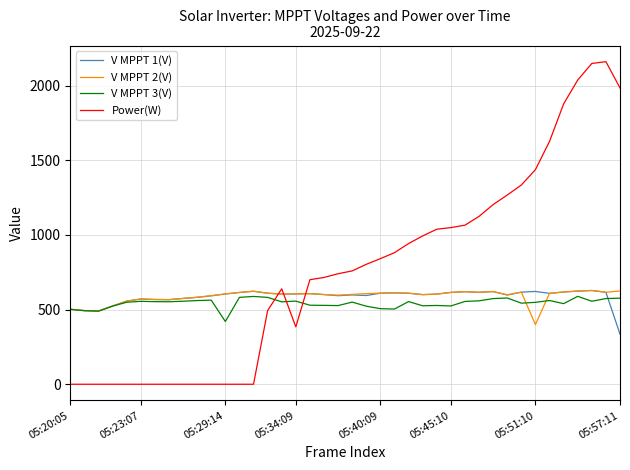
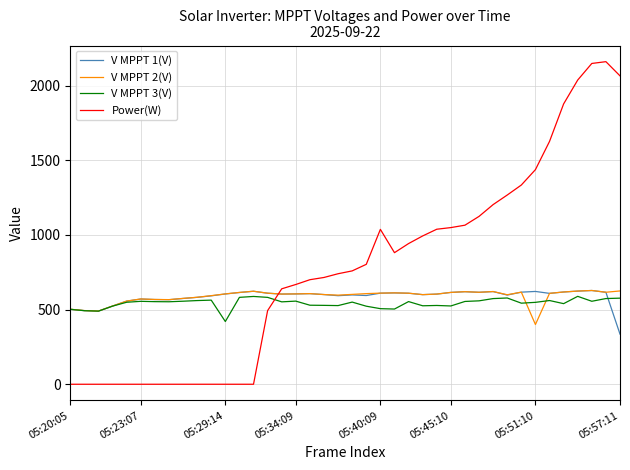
Power(W), 05:34:09: 380 -> 670
Power(W), 05:40:09: 840 -> 1040
Power(W), 05:57:11: 1980 -> 2070
